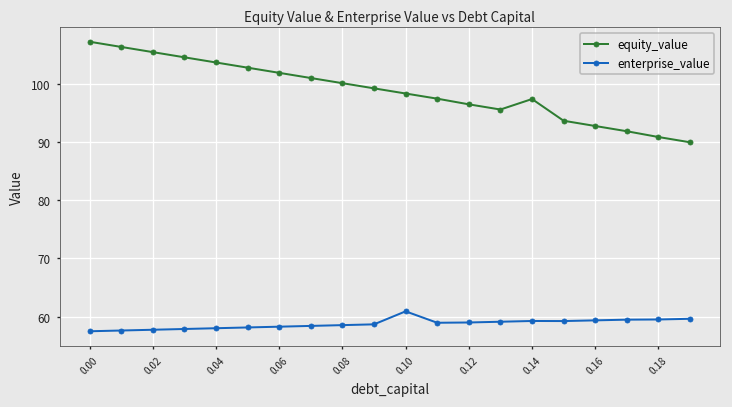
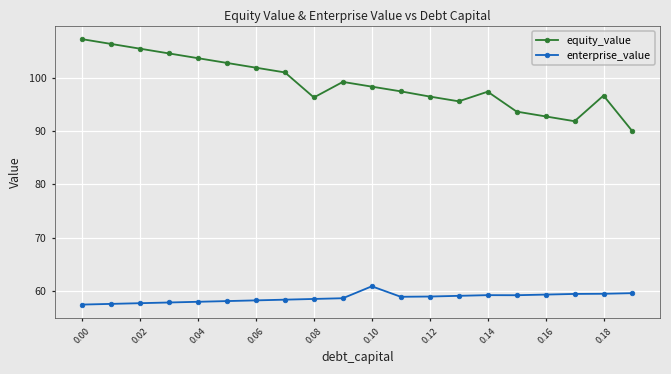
equity_value, 0.08: 100 -> 96
equity_value, 0.18: 91 -> 97
